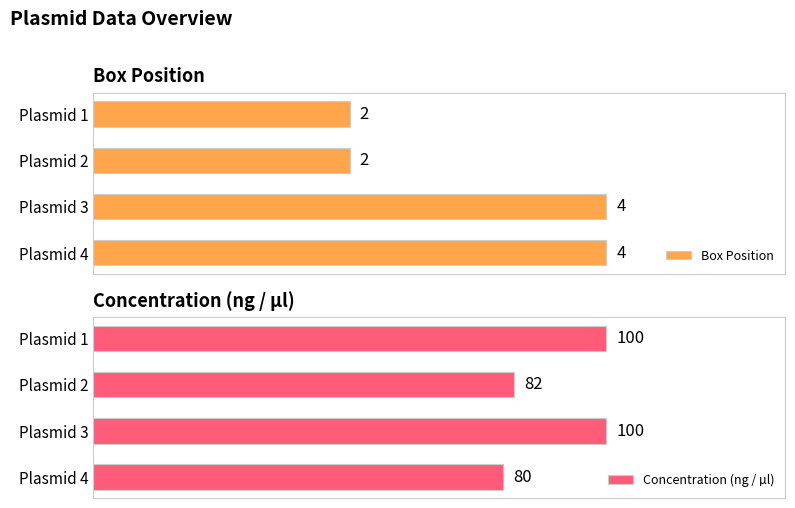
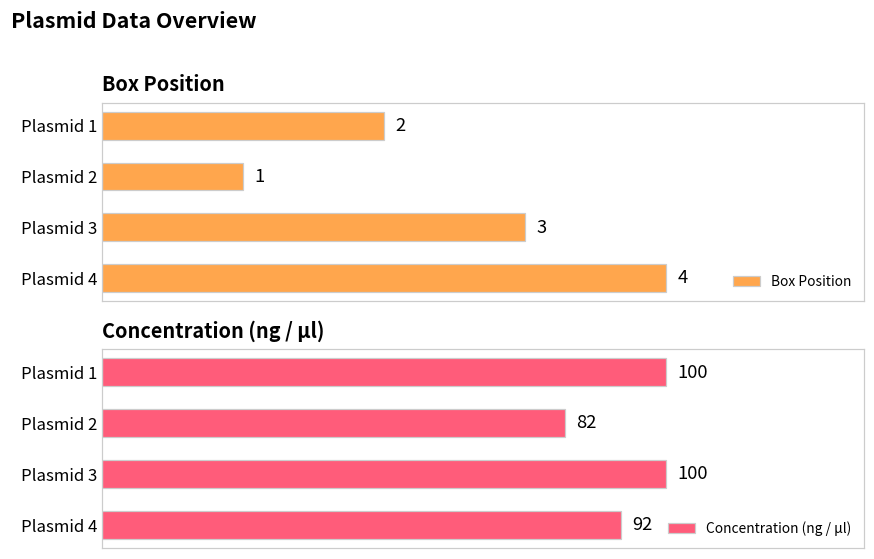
Box Position, Plasmid 2: 2 -> 1
Box Position, Plasmid 3: 4 -> 3
Concentration (ng / µl), Plasmid 4: 80 -> 92
